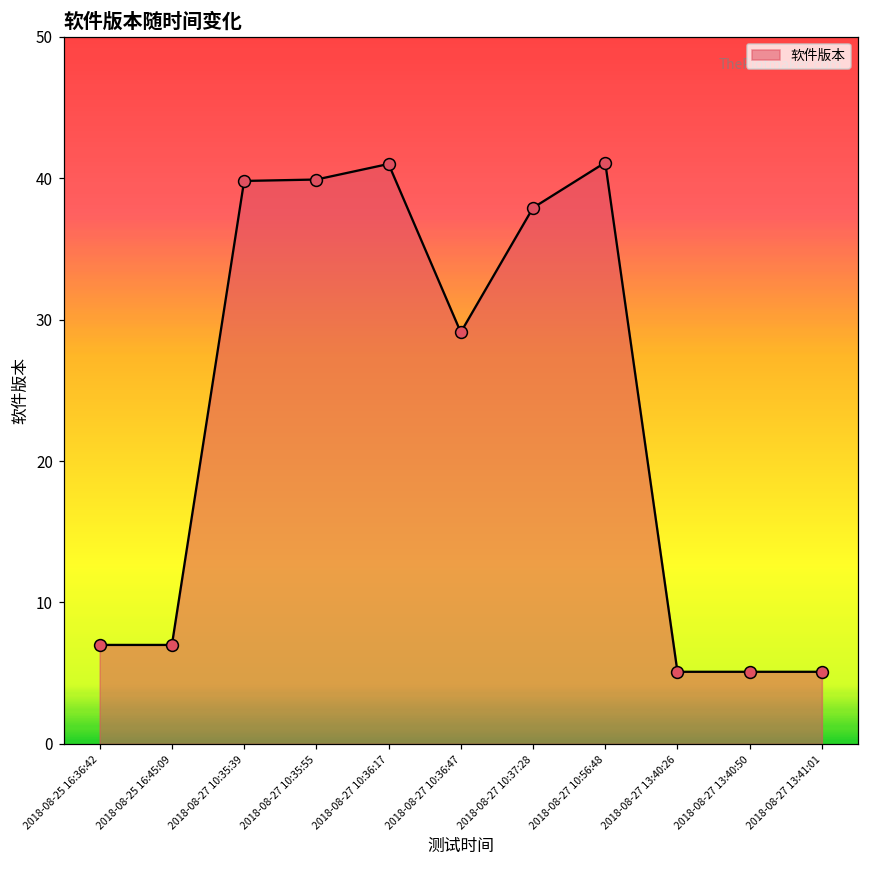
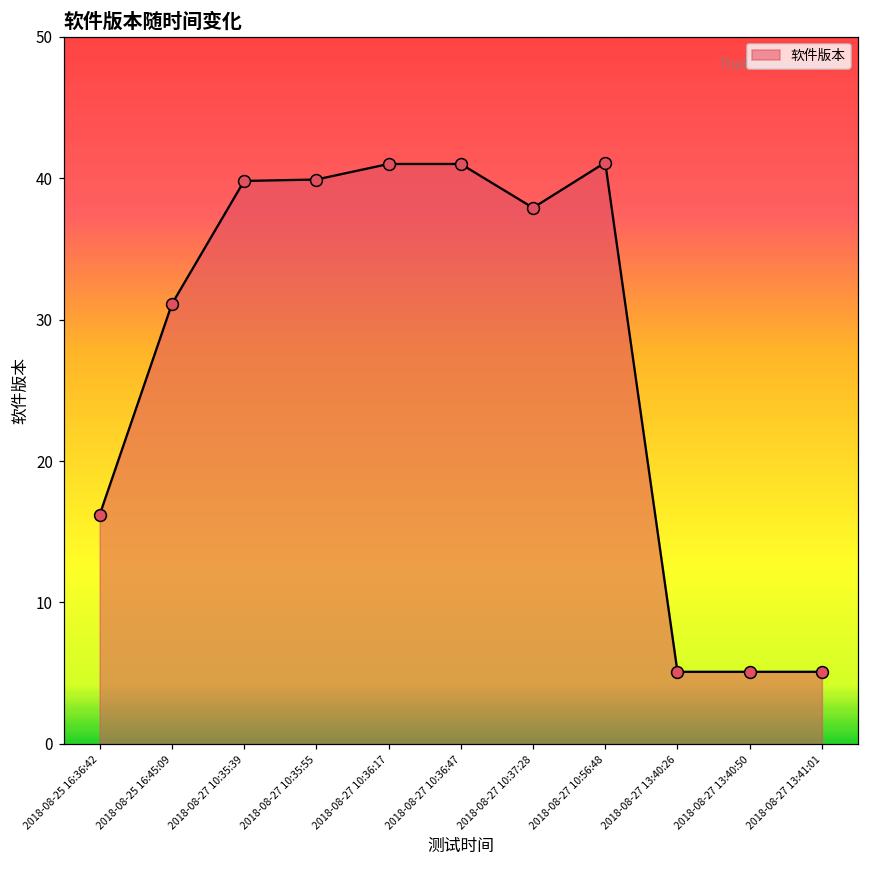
2018-08-25 16:36:42: 7.0 -> 16.2
2018-08-25 16:45:09: 7.0 -> 31.1
2018-08-27 10:36:47: 29.1 -> 41.0
